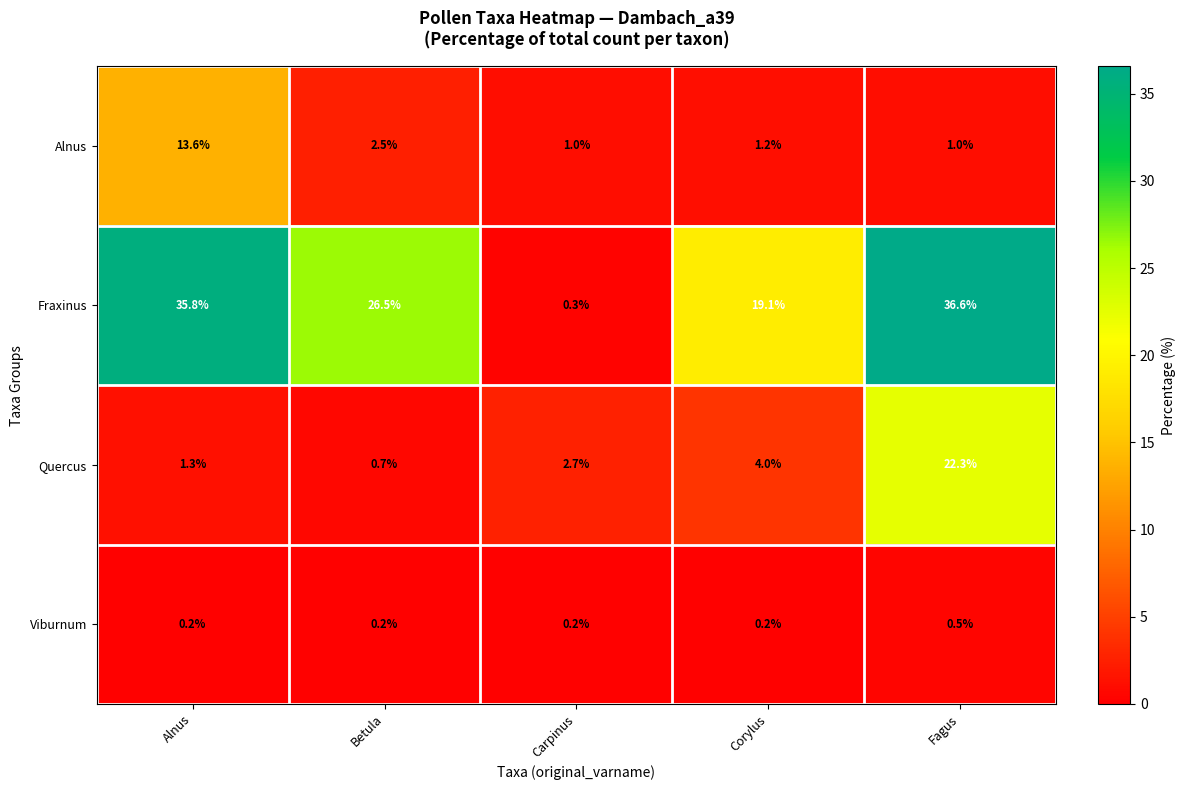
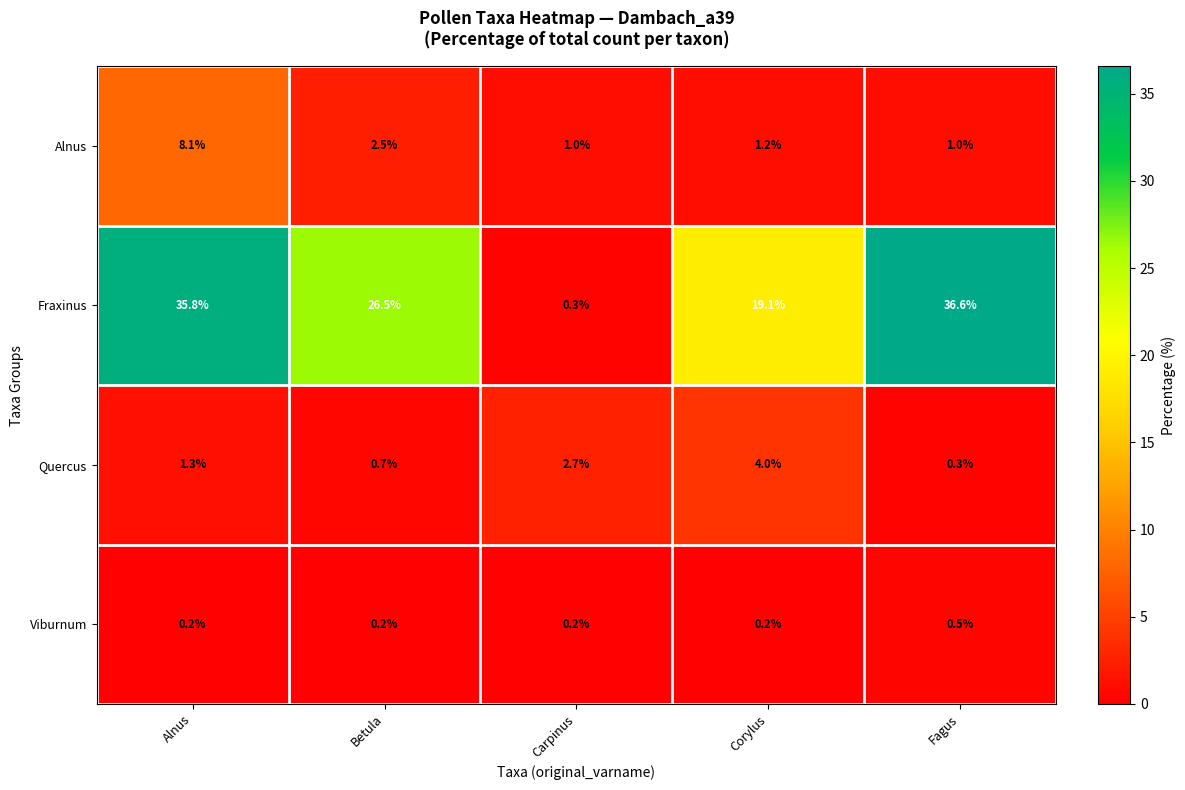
Alnus, Alnus: 13.6% -> 8.1%
Quercus, Fagus: 22.3% -> 0.3%
